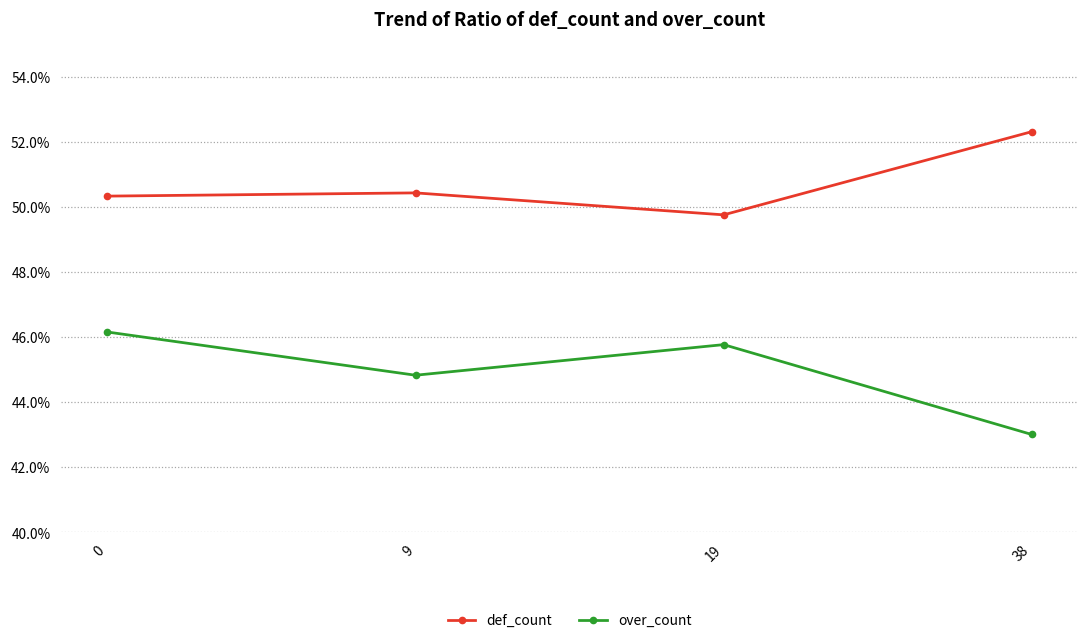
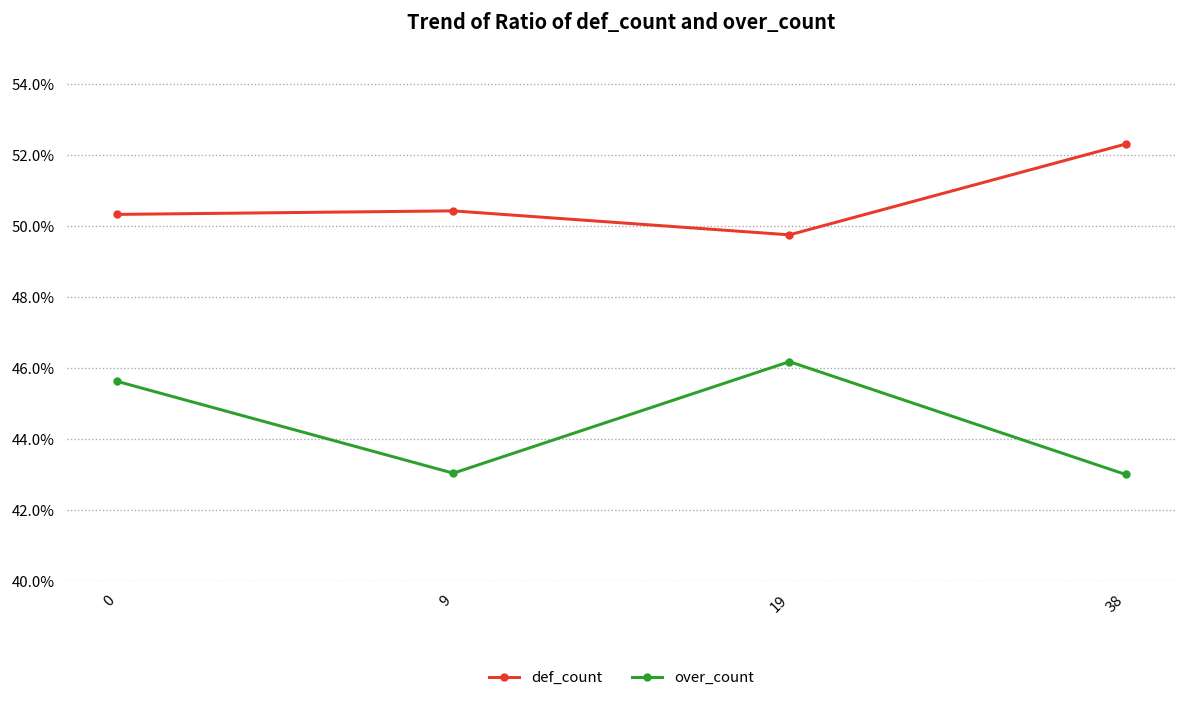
over_count, 0: 46.2% -> 45.6%
over_count, 9: 44.8% -> 43.0%
over_count, 19: 45.8% -> 46.2%
